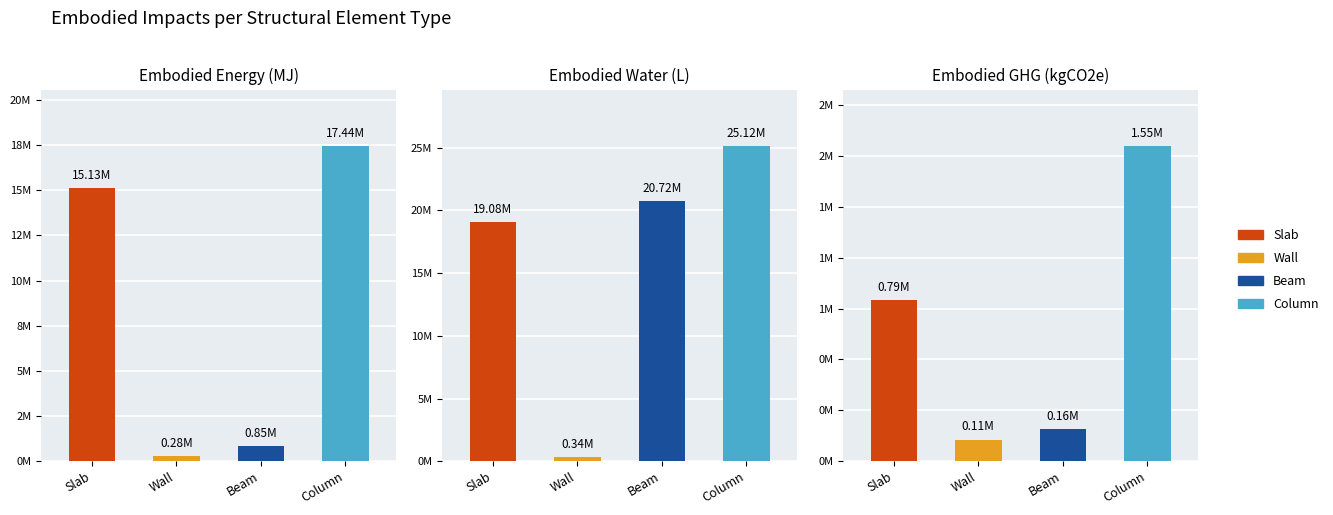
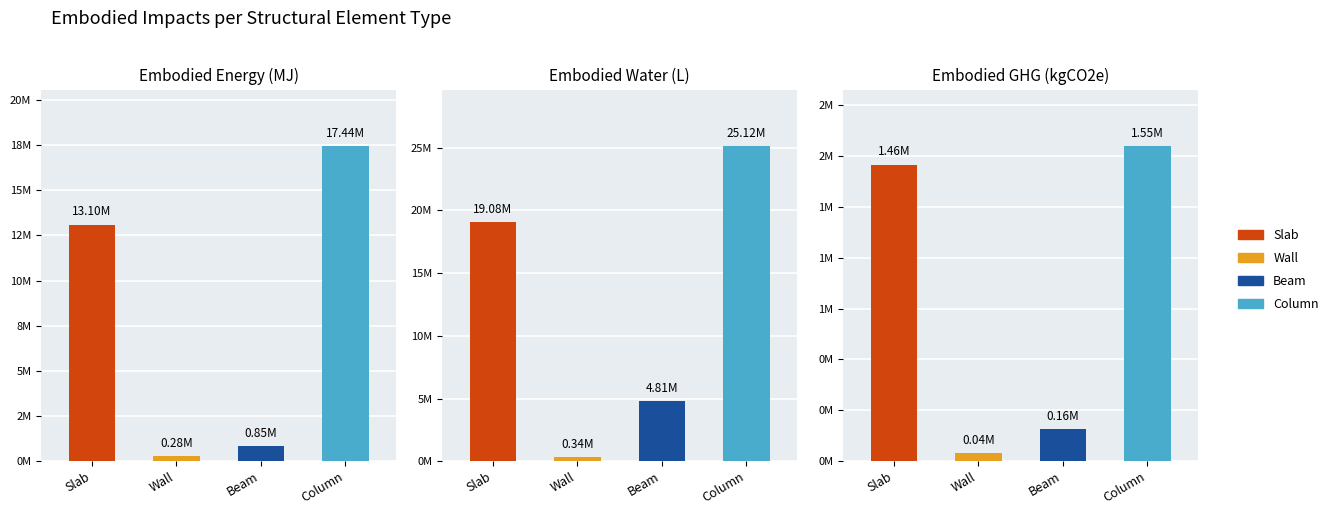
Embodied Energy (MJ), Slab: 15.13M -> 13.10M
Embodied Water (L), Beam: 20.72M -> 4.81M
Embodied GHG (kgCO2e), Slab: 0.79M -> 1.46M
Embodied GHG (kgCO2e), Wall: 0.11M -> 0.04M
